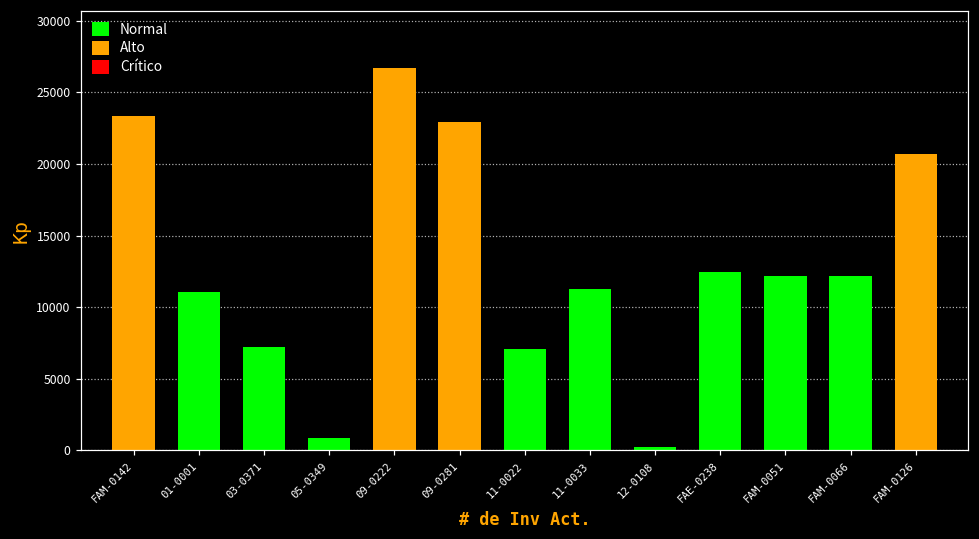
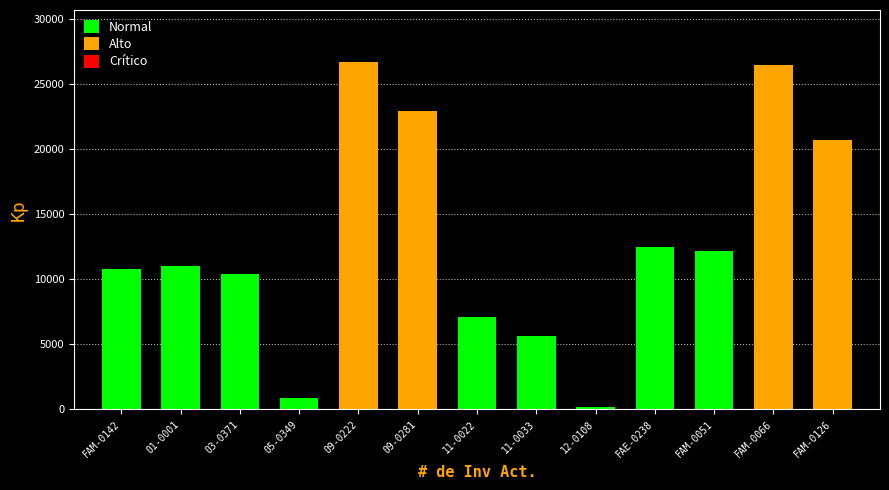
FAM-0142: 23400 -> 10800
03-0371: 7200 -> 10400
11-0033: 11300 -> 5600
FAM-0066: 12200 -> 26400
